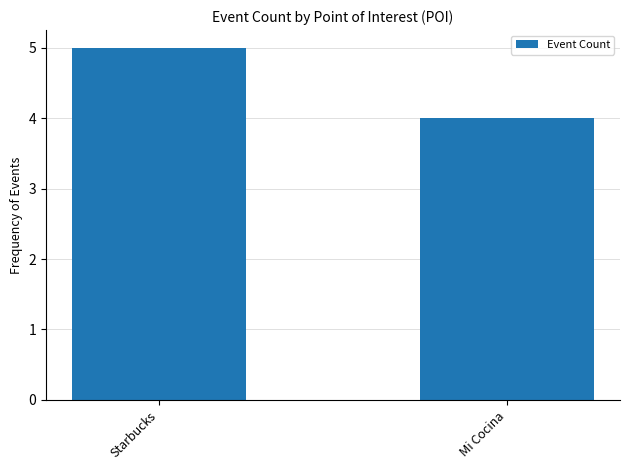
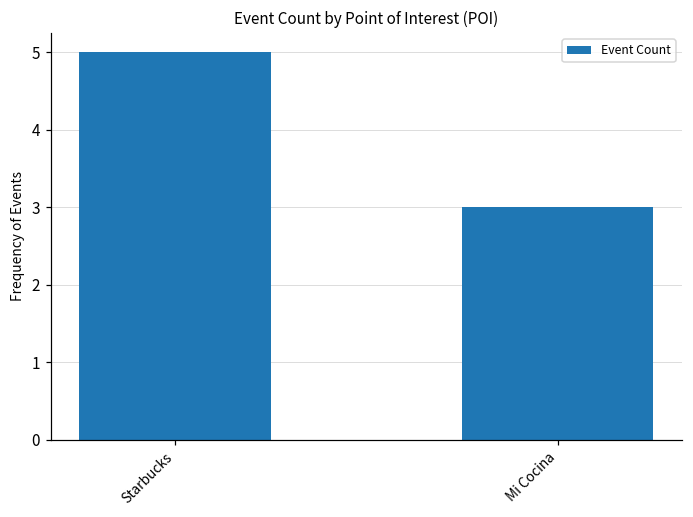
Mi Cocina: 4 -> 3
